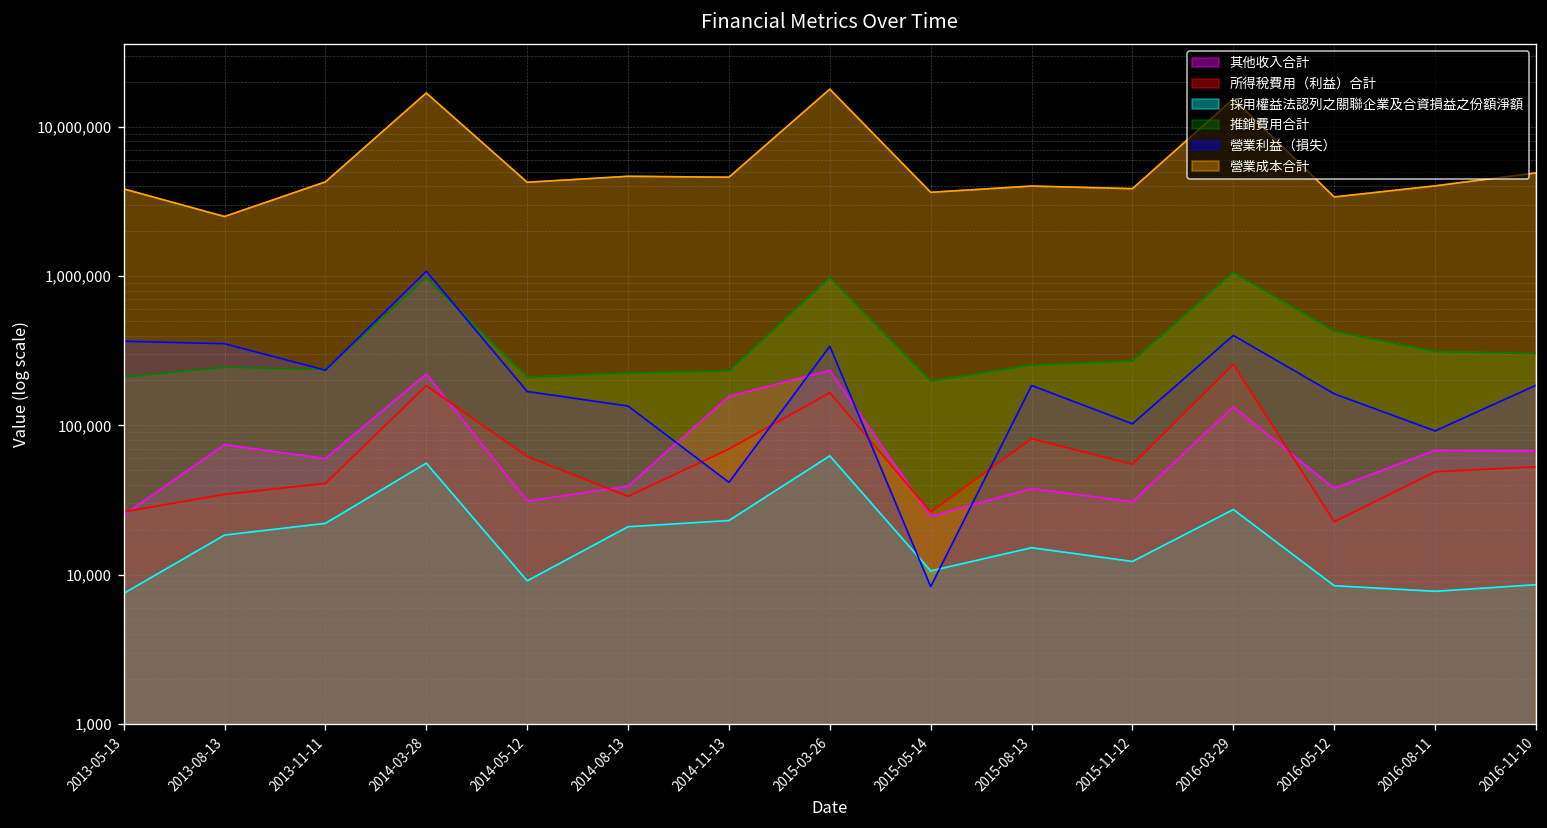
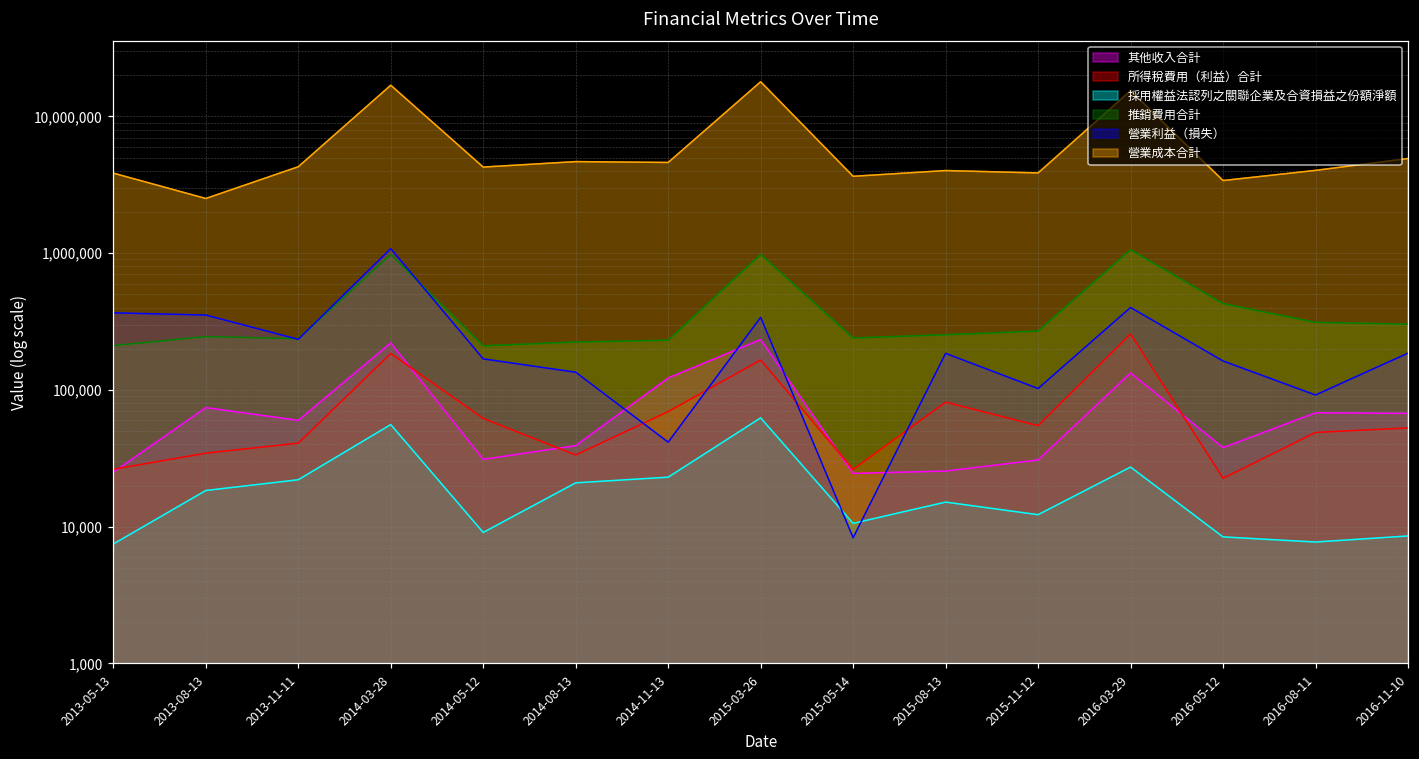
其他收入合計, 2014-11-13: 160,000 -> 120,000
推銷費用合計, 2015-05-14: 200,000 -> 240,000
其他收入合計, 2015-08-13: 38,000 -> 26,000
